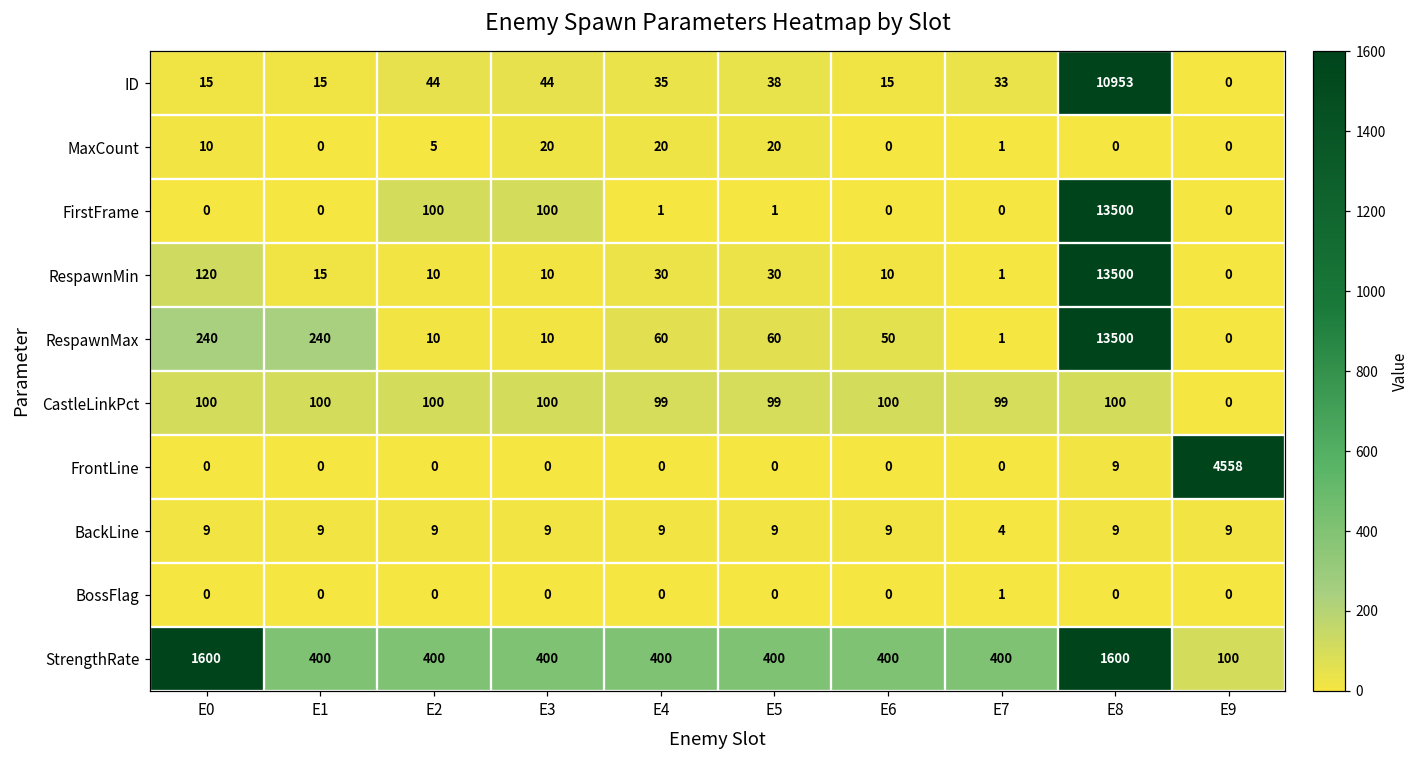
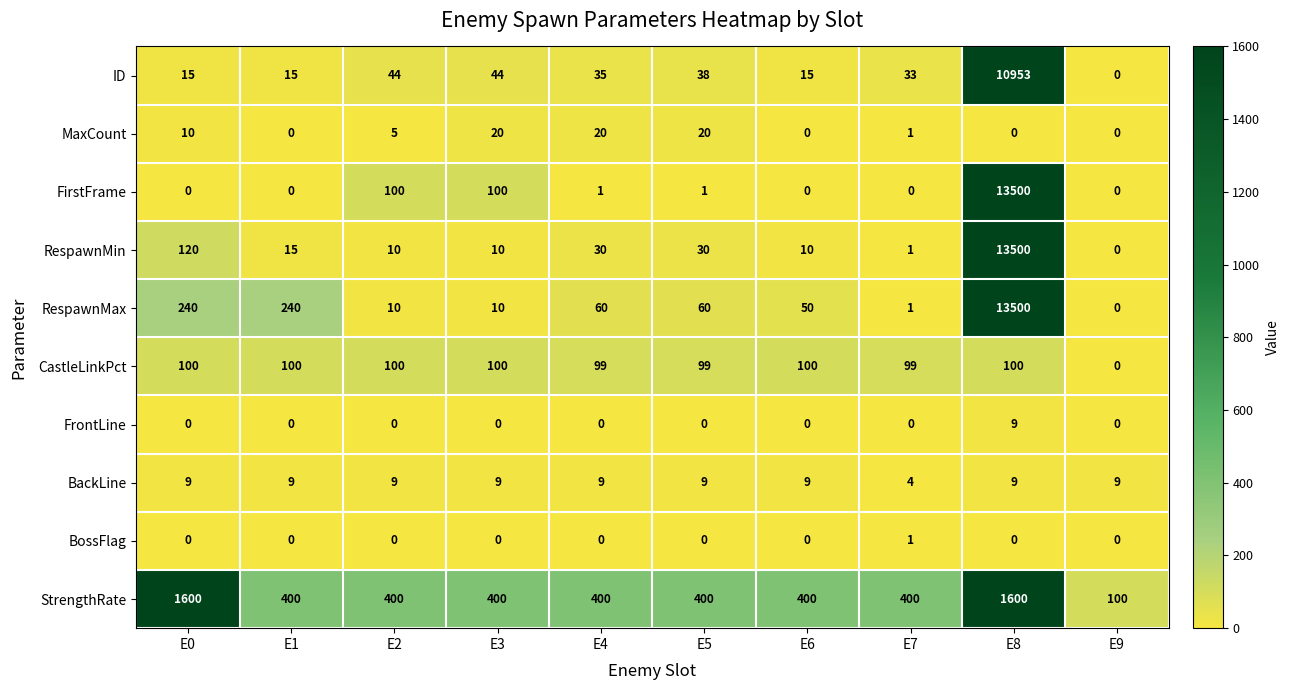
FrontLine, E9: 4558 -> 0
